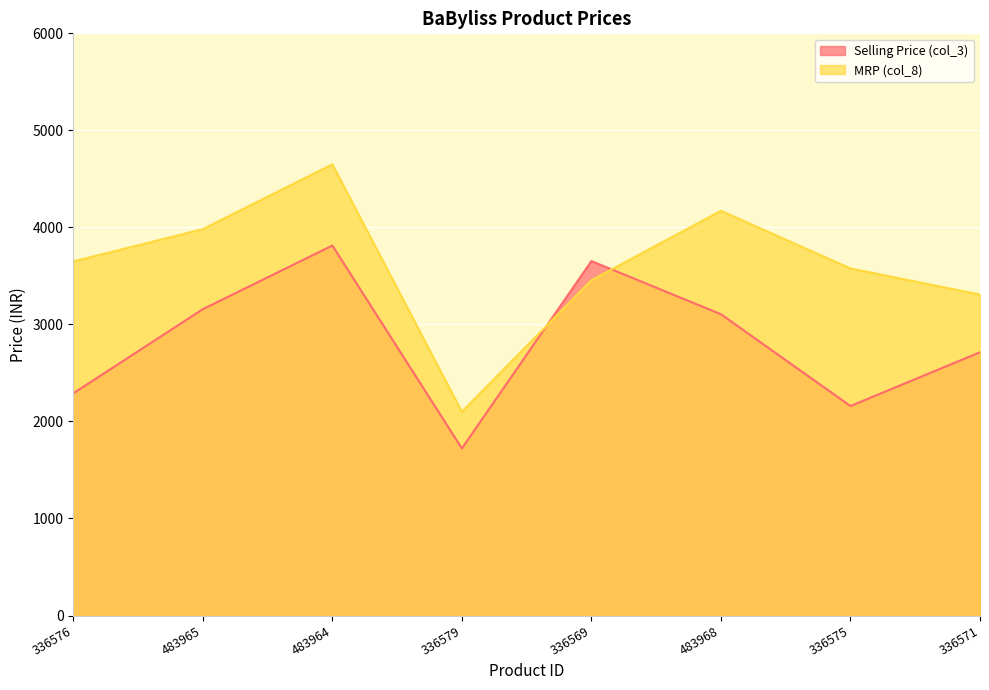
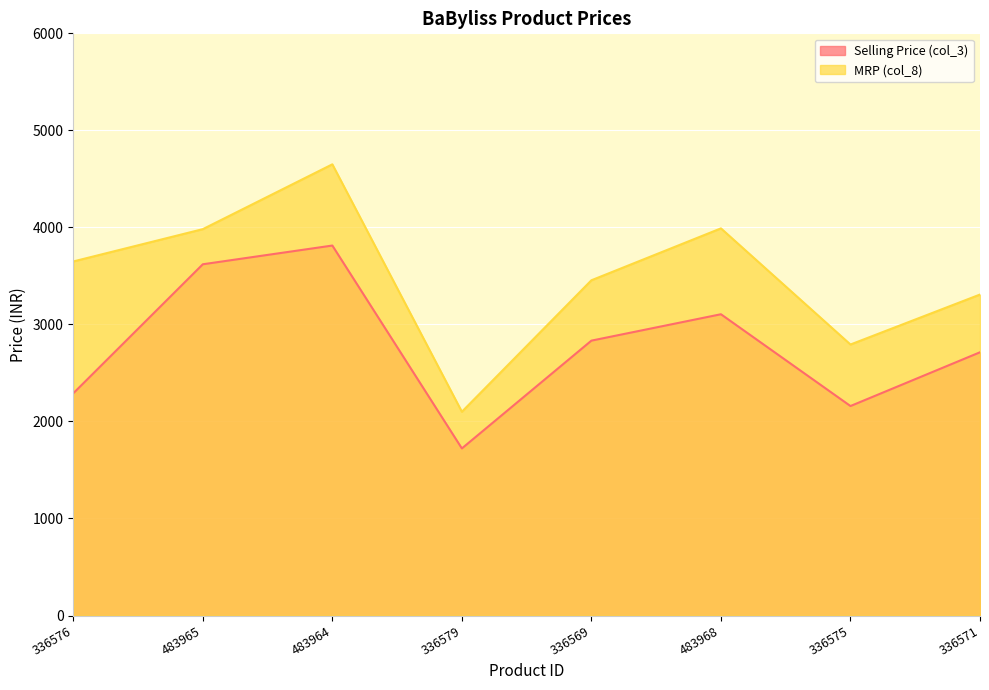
Selling Price (col_3), 483965: 3200 -> 3600
Selling Price (col_3), 336569: 3700 -> 2800
MRP (col_8), 483968: 4200 -> 4000
MRP (col_8), 336575: 3600 -> 2800
